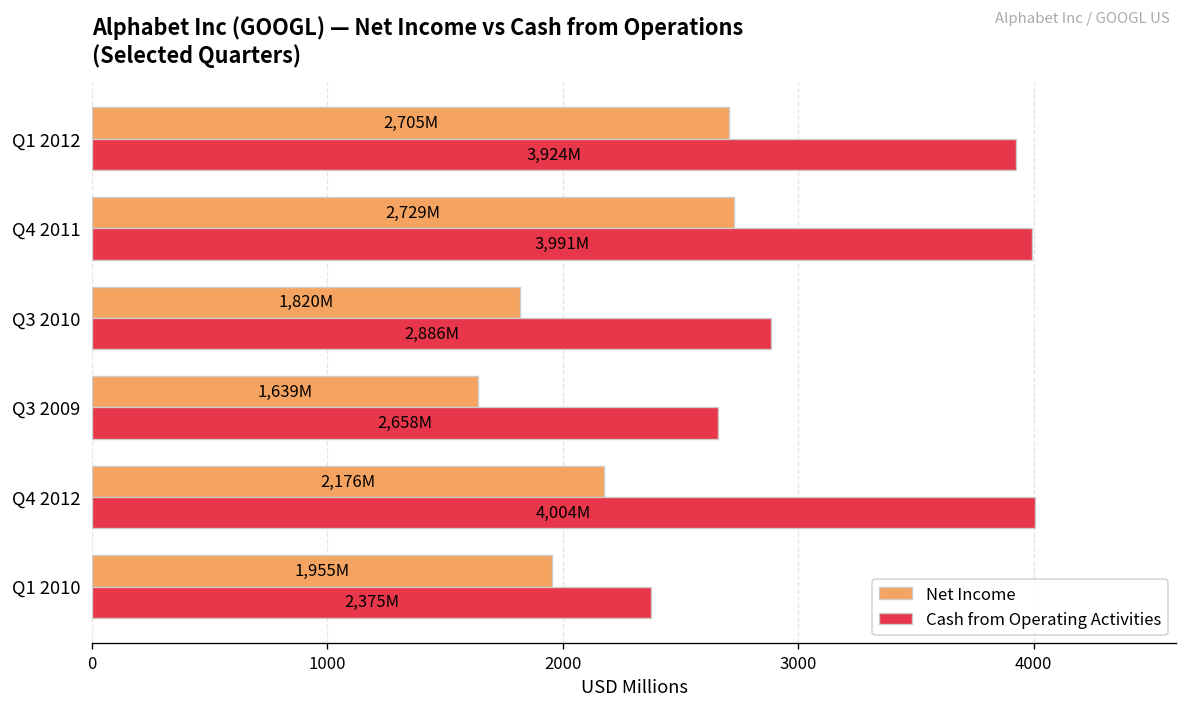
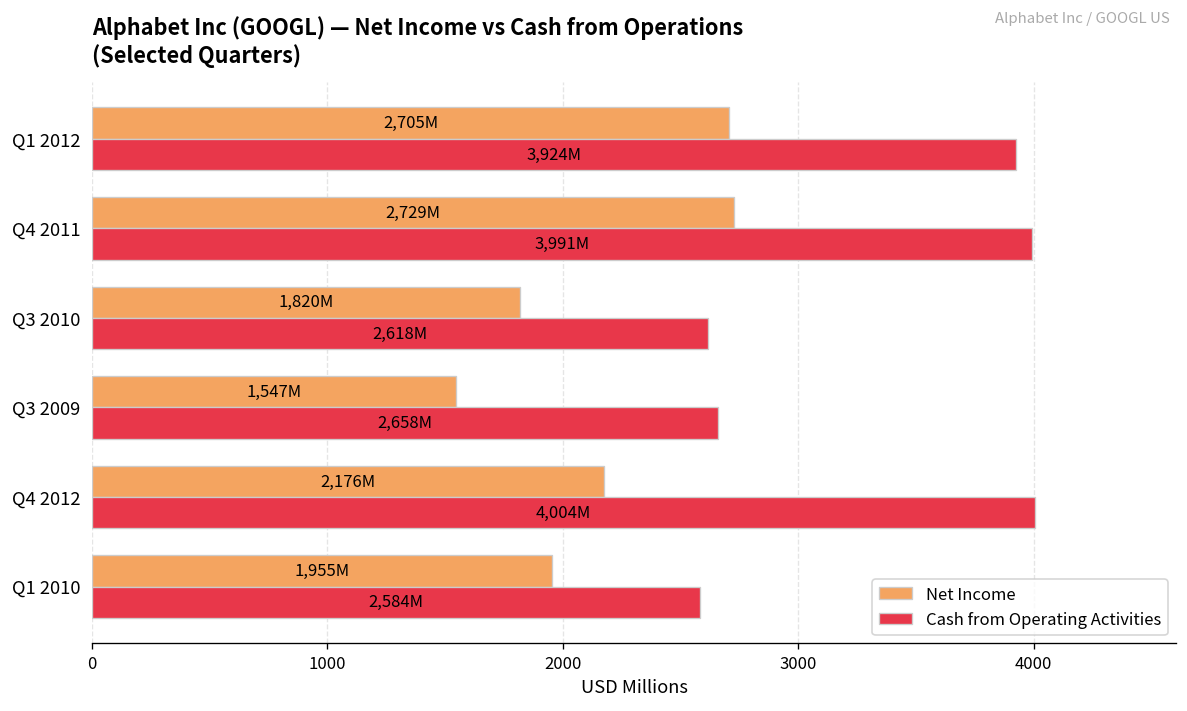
Cash from Operating Activities, Q3 2010: 2,886M -> 2,618M
Net Income, Q3 2009: 1,639M -> 1,547M
Cash from Operating Activities, Q1 2010: 2,375M -> 2,584M
